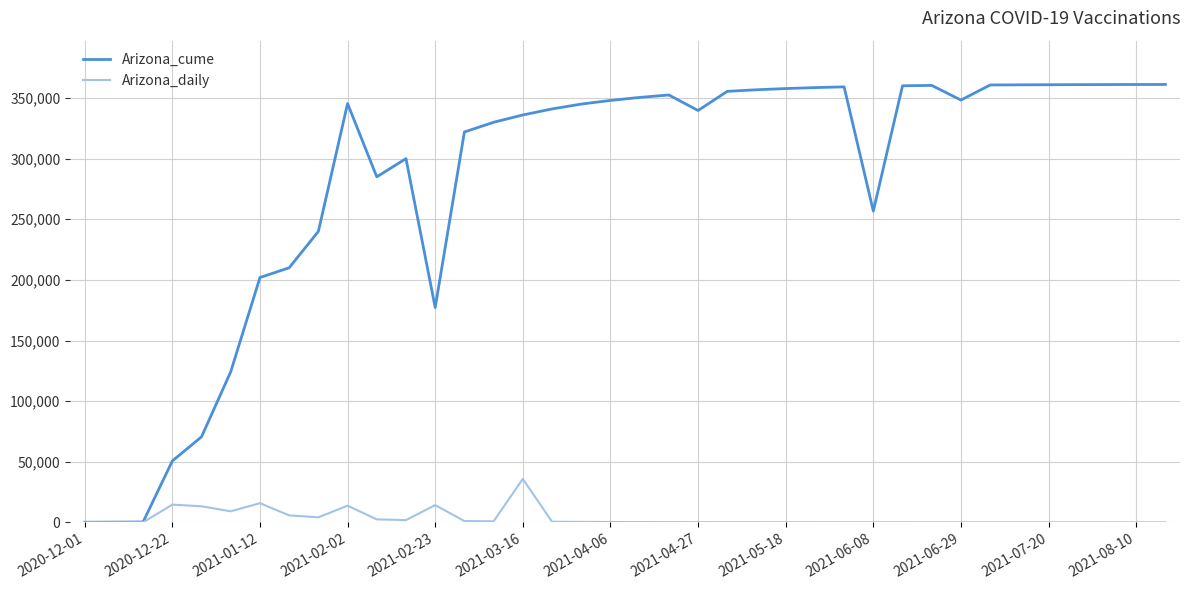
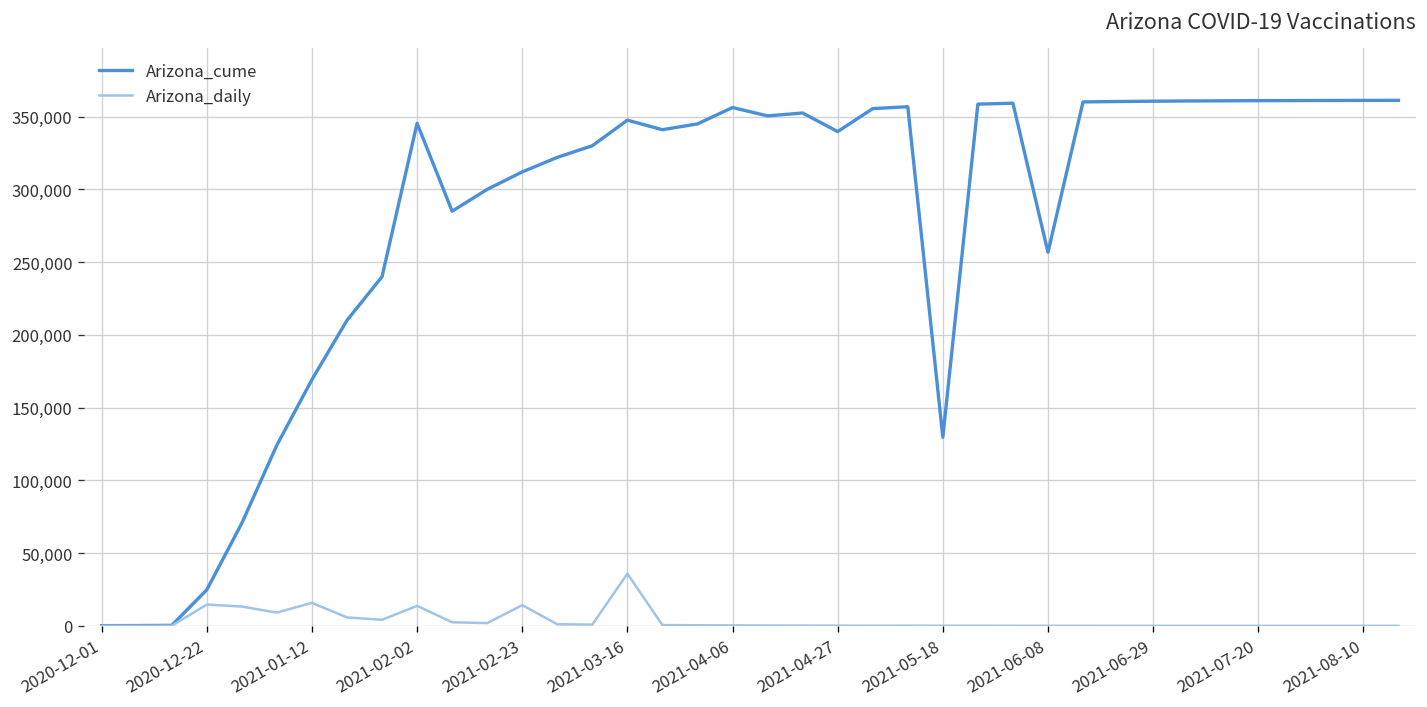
Arizona_cume, 2020-12-22: 51,000 -> 25,000
Arizona_cume, 2021-01-12: 202,000 -> 169,000
Arizona_cume, 2021-02-23: 177,000 -> 312,000
Arizona_cume, 2021-03-16: 336,000 -> 348,000
Arizona_cume, 2021-04-06: 348,000 -> 356,000
Arizona_cume, 2021-05-18: 358,000 -> 130,000
Arizona_cume, 2021-06-29: 348,000 -> 361,000
